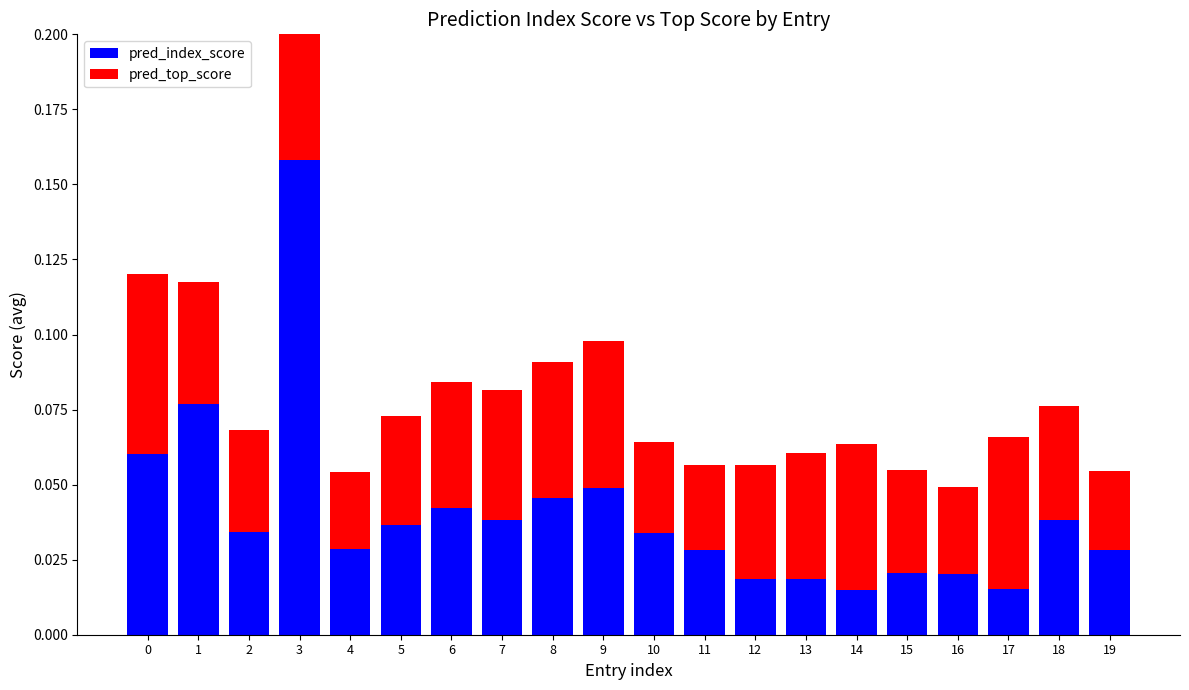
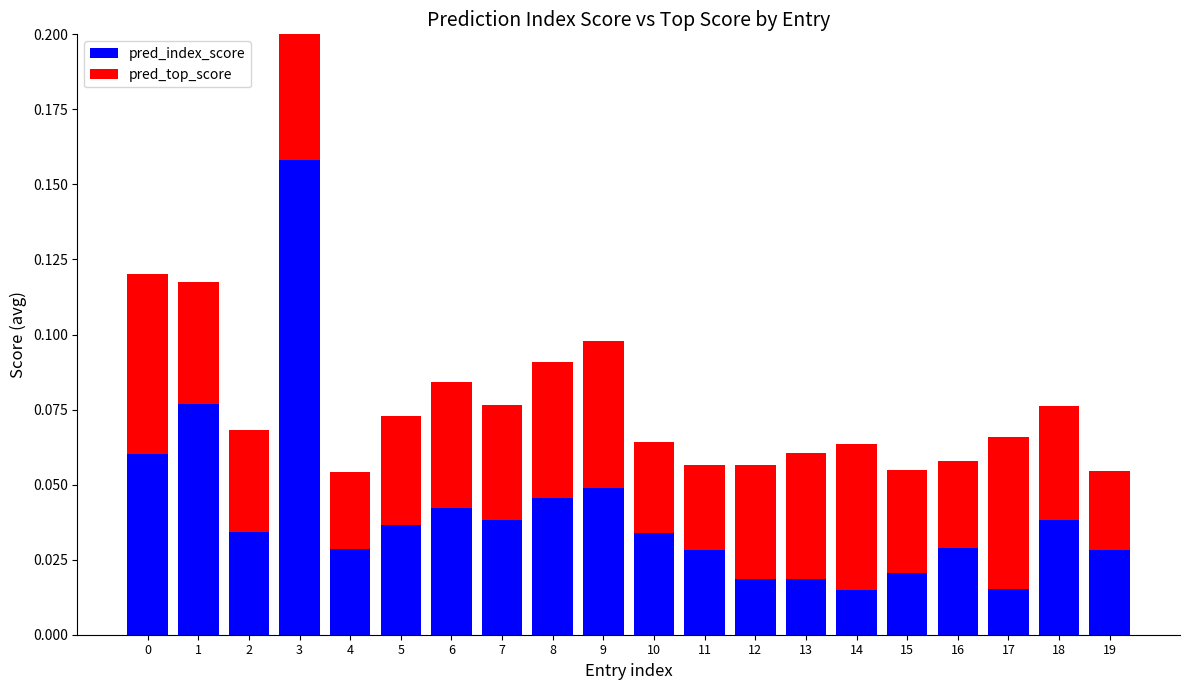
pred_top_score, 7: 0.043 -> 0.038
pred_index_score, 16: 0.020 -> 0.029
